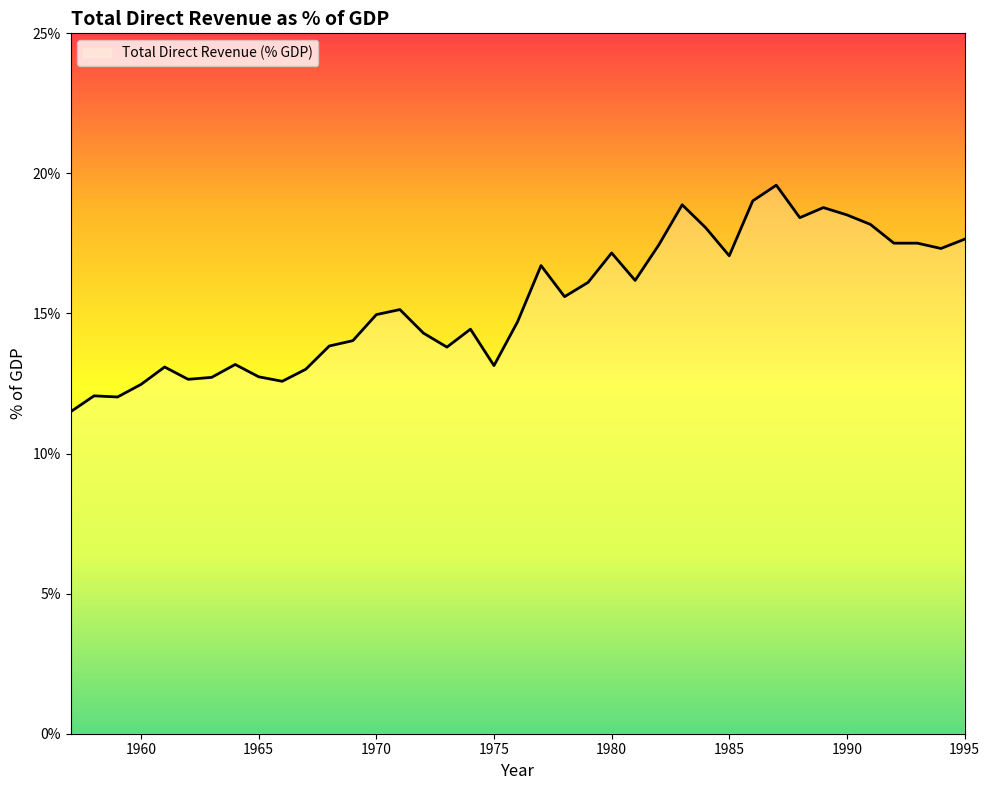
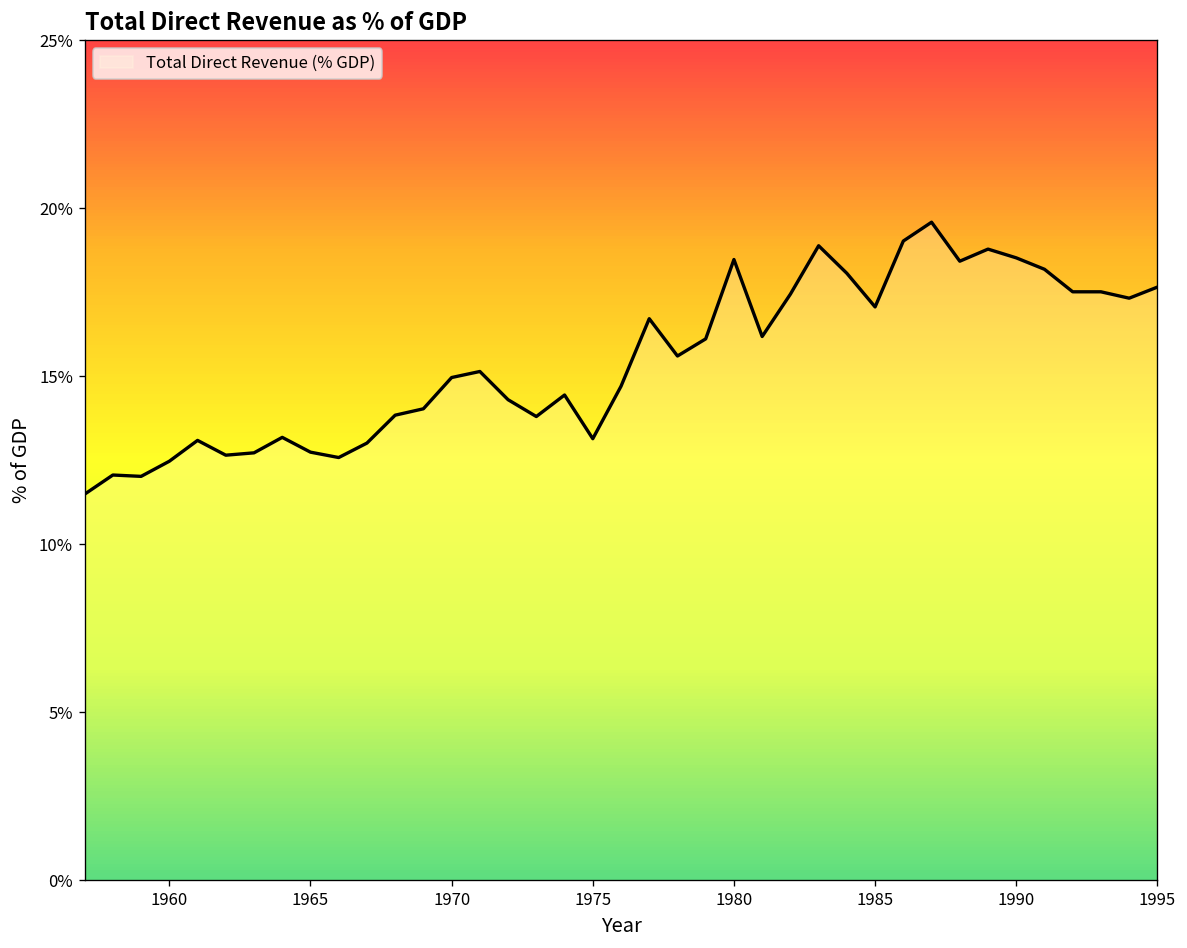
1980: 17.2% -> 18.5%
